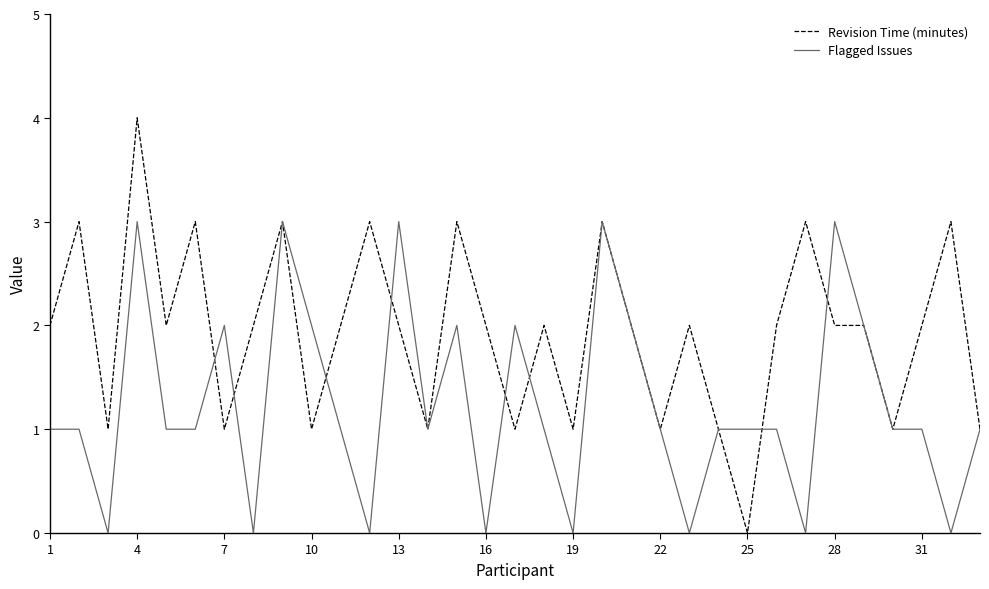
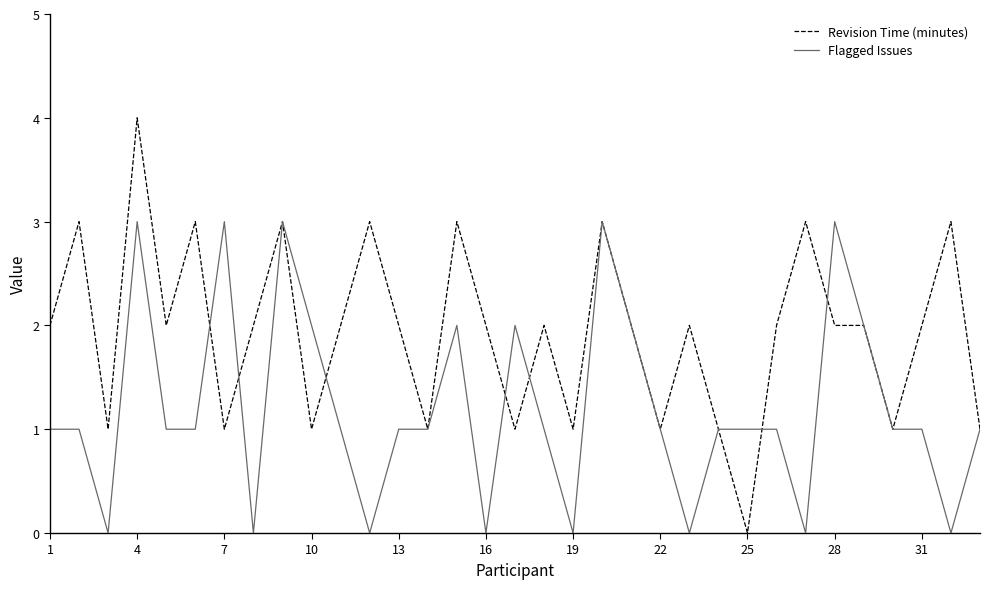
Flagged Issues, 7: 2 -> 3
Flagged Issues, 13: 3 -> 1
